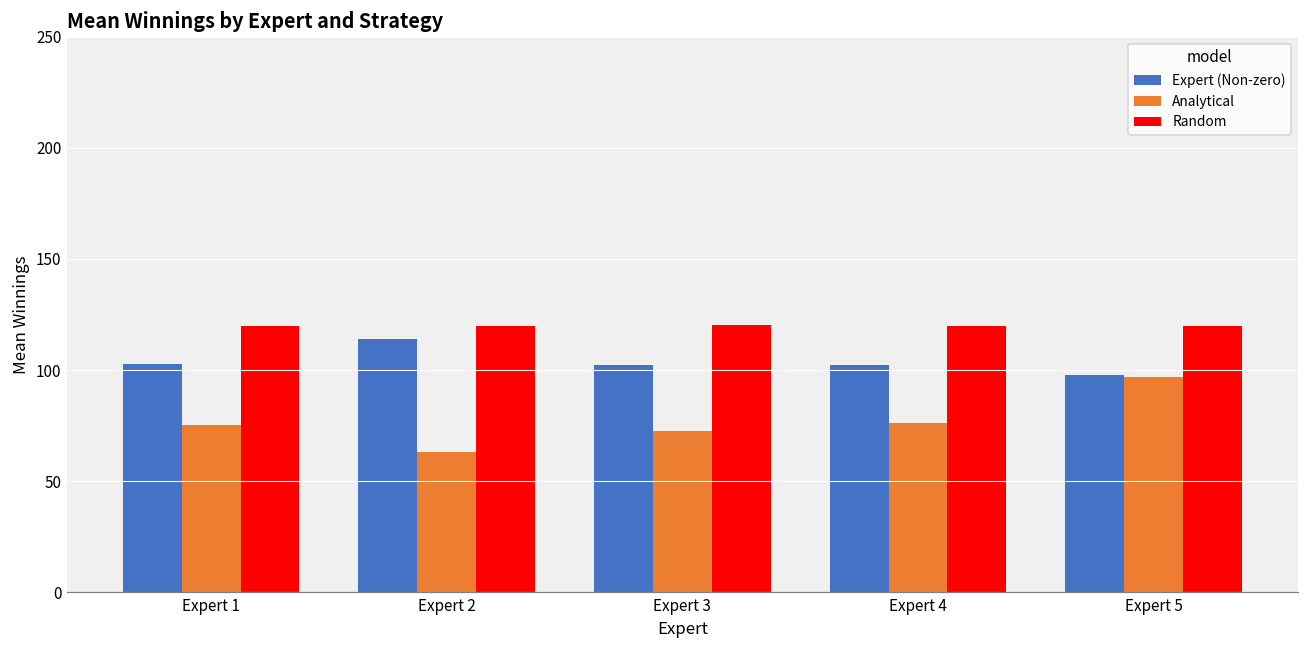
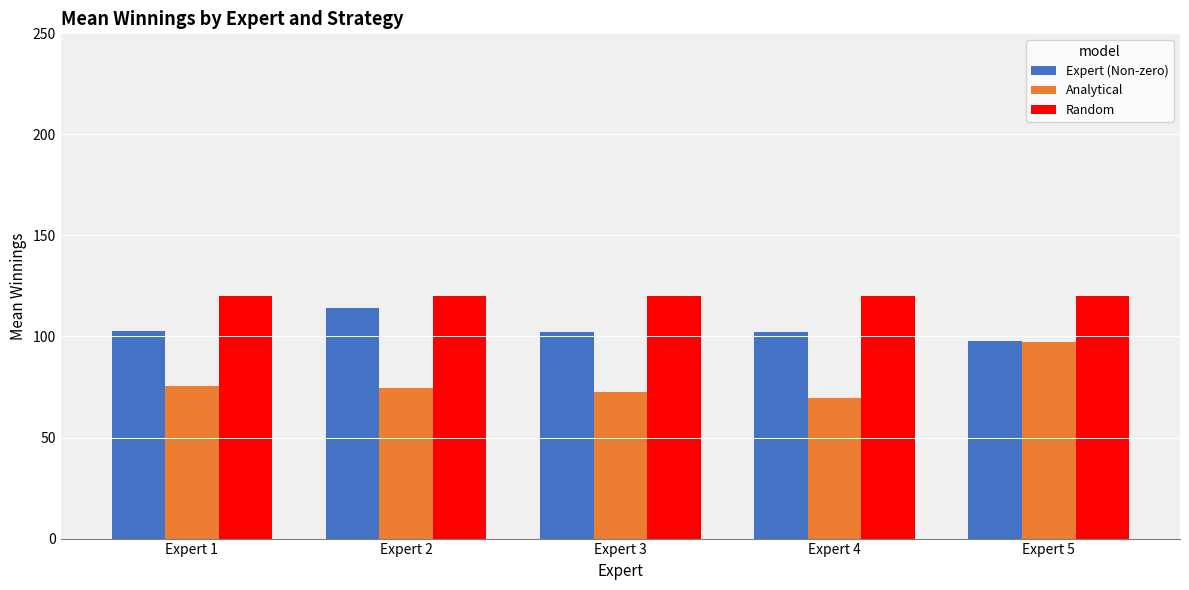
Analytical, Expert 2: 63 -> 75
Analytical, Expert 4: 76 -> 69
